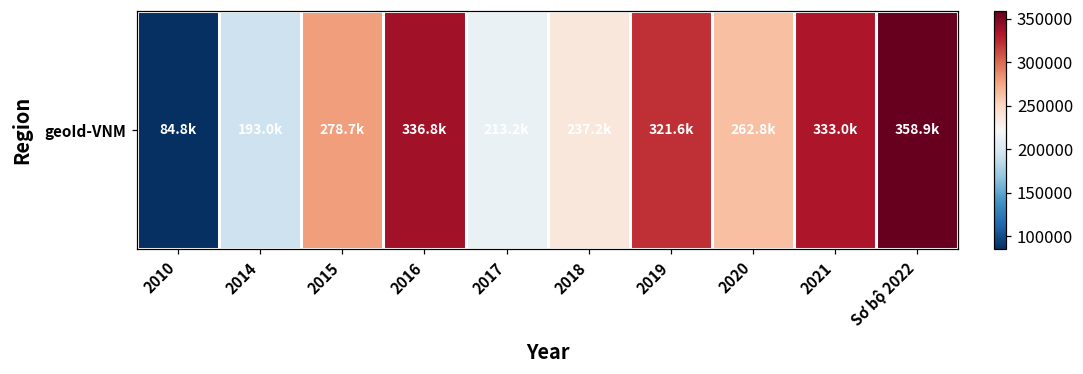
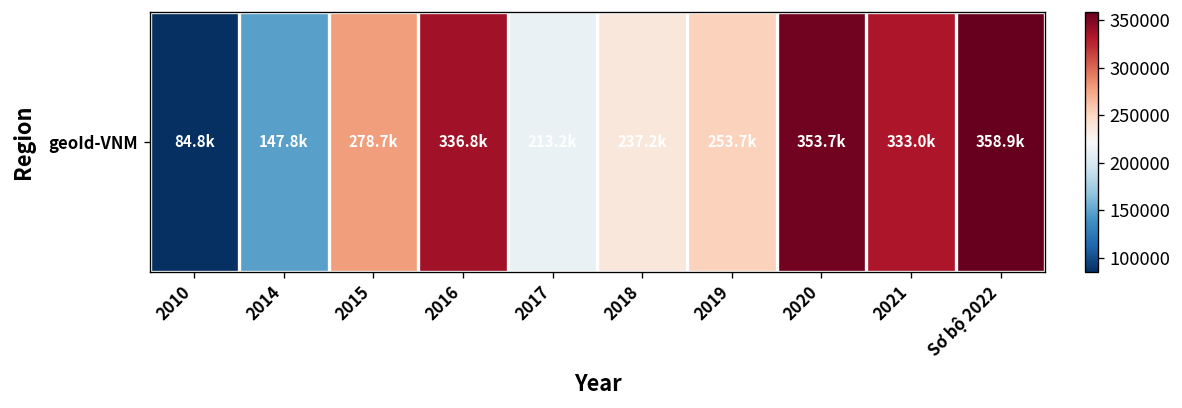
geoId-VNM, 2014: 193.0k -> 147.8k
geoId-VNM, 2019: 321.6k -> 253.7k
geoId-VNM, 2020: 262.8k -> 353.7k
